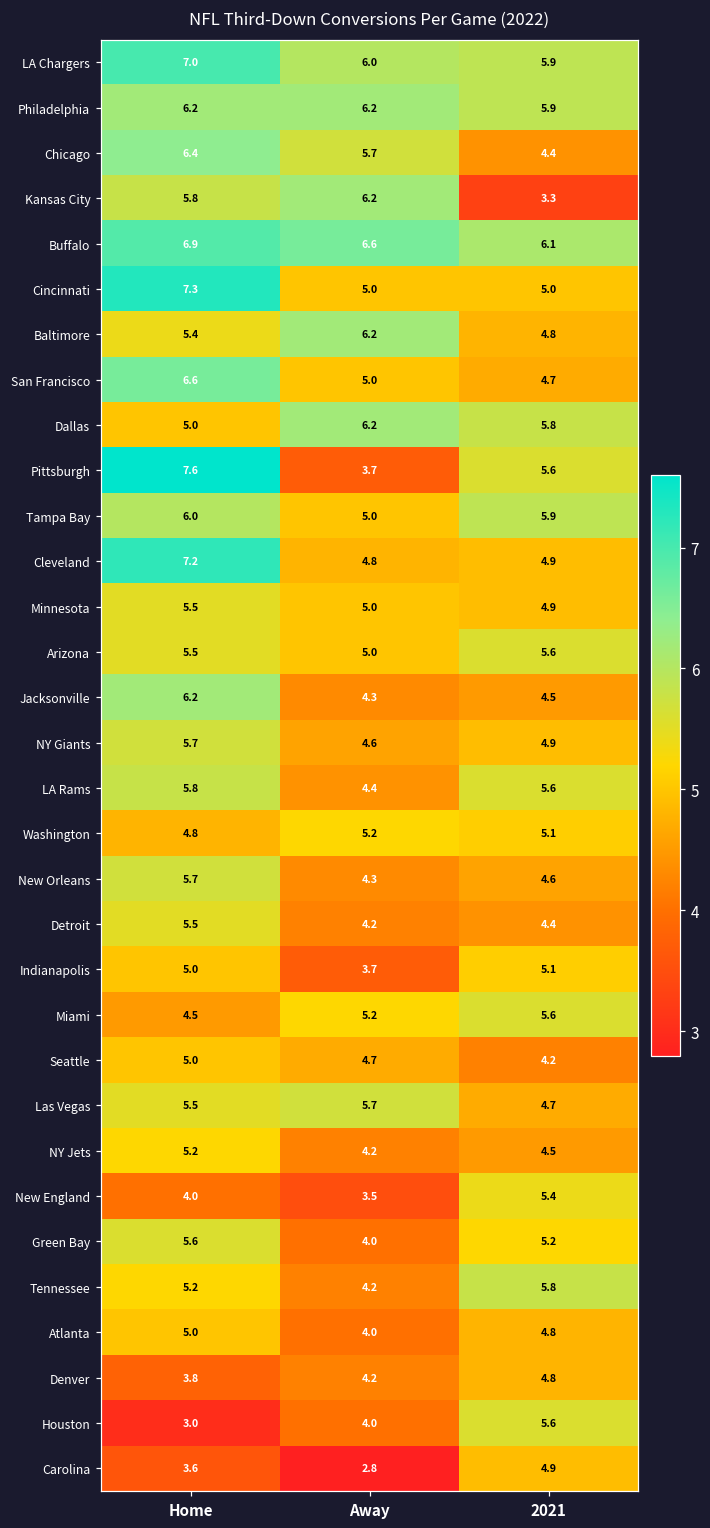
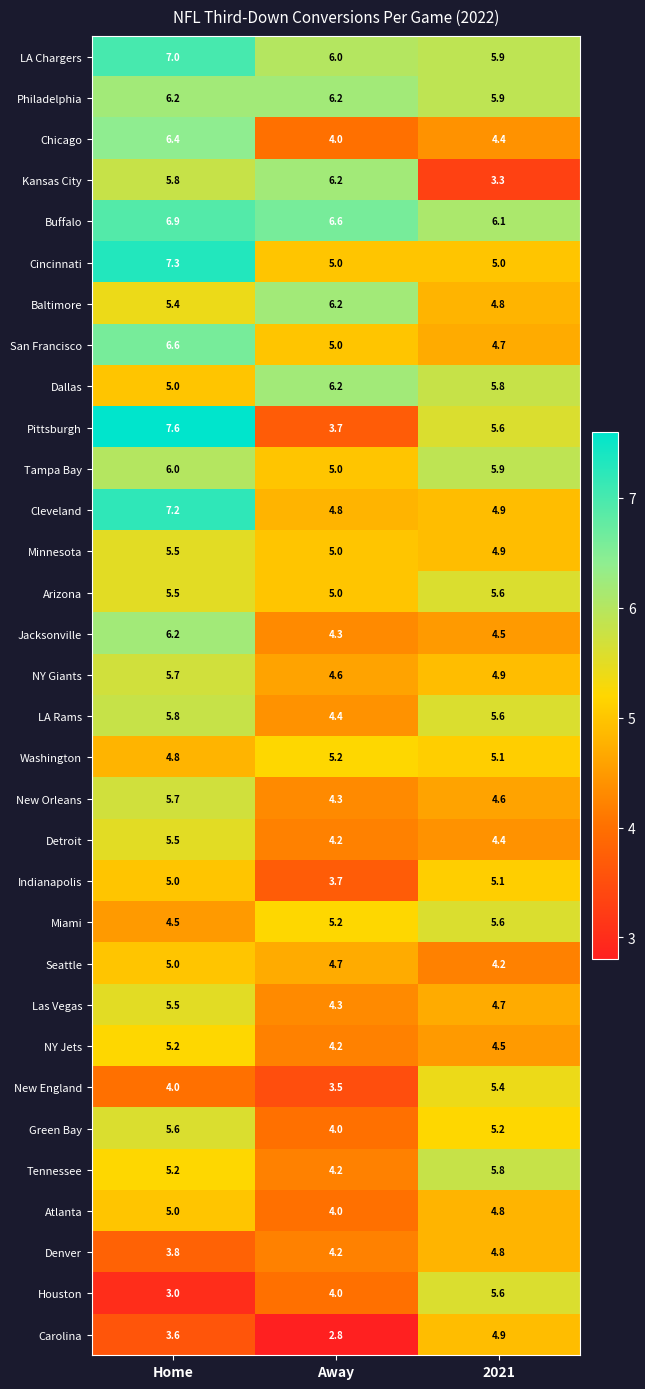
Chicago, Away: 5.7 -> 4.0
Las Vegas, Away: 5.7 -> 4.3
